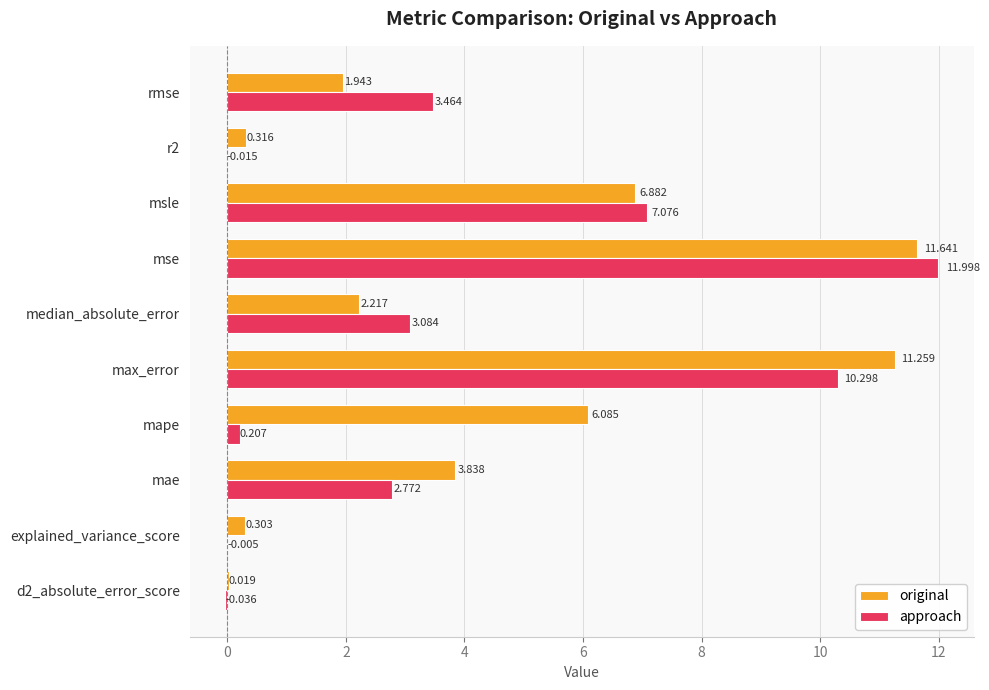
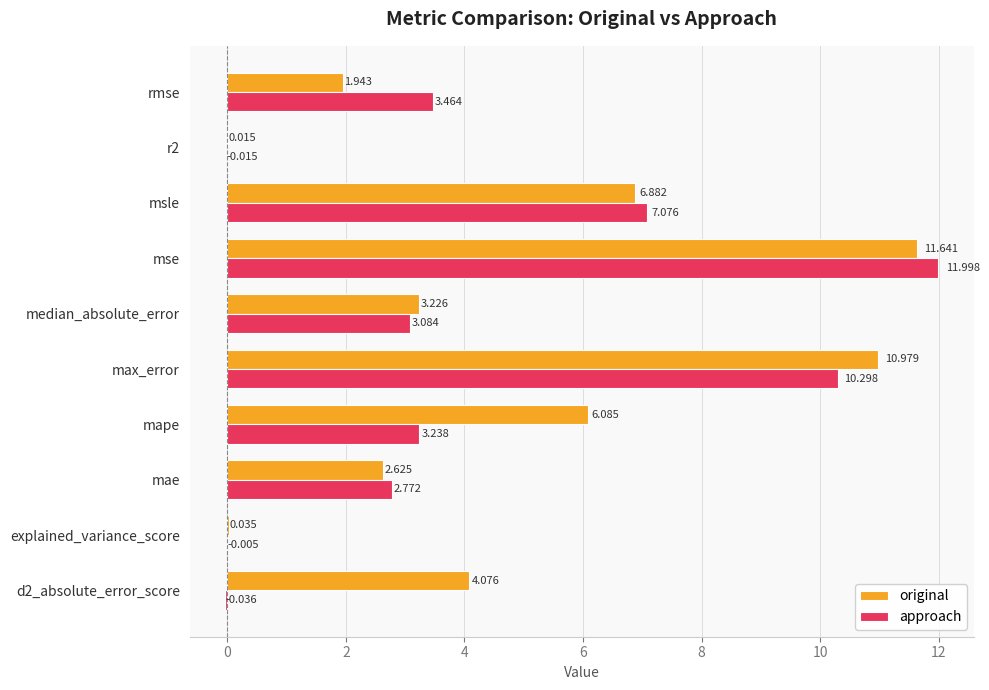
original, r2: 0.316 -> 0.015
original, median_absolute_error: 2.217 -> 3.226
original, max_error: 11.259 -> 10.979
approach, mape: 0.207 -> 3.238
original, mae: 3.838 -> 2.625
original, explained_variance_score: 0.303 -> 0.035
original, d2_absolute_error_score: 0.019 -> 4.076
